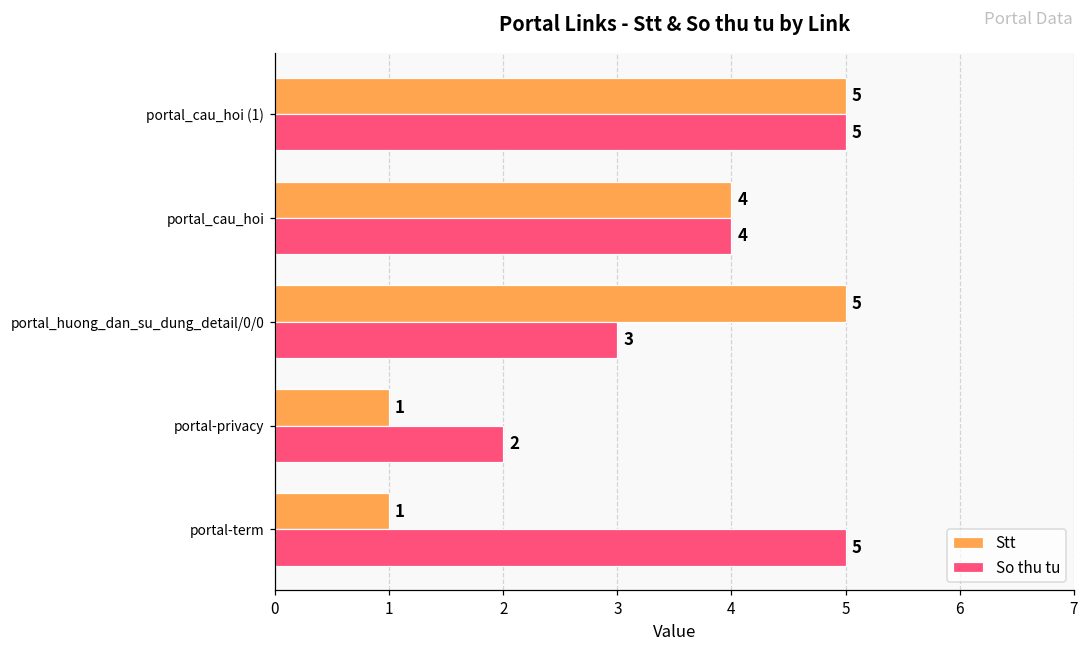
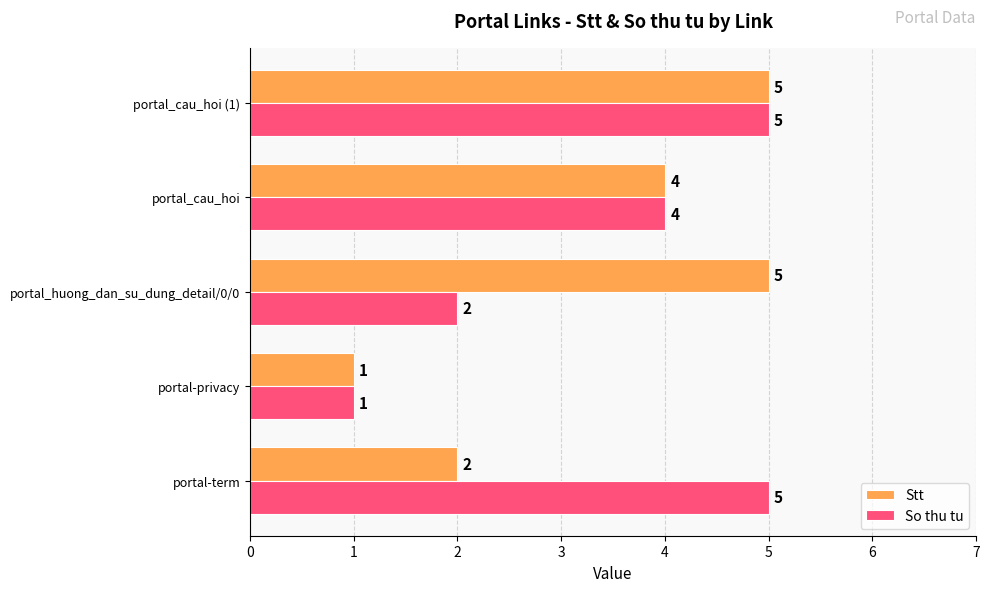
So thu tu, portal_huong_dan_su_dung_detail/0/0: 3 -> 2
So thu tu, portal-privacy: 2 -> 1
Stt, portal-term: 1 -> 2
